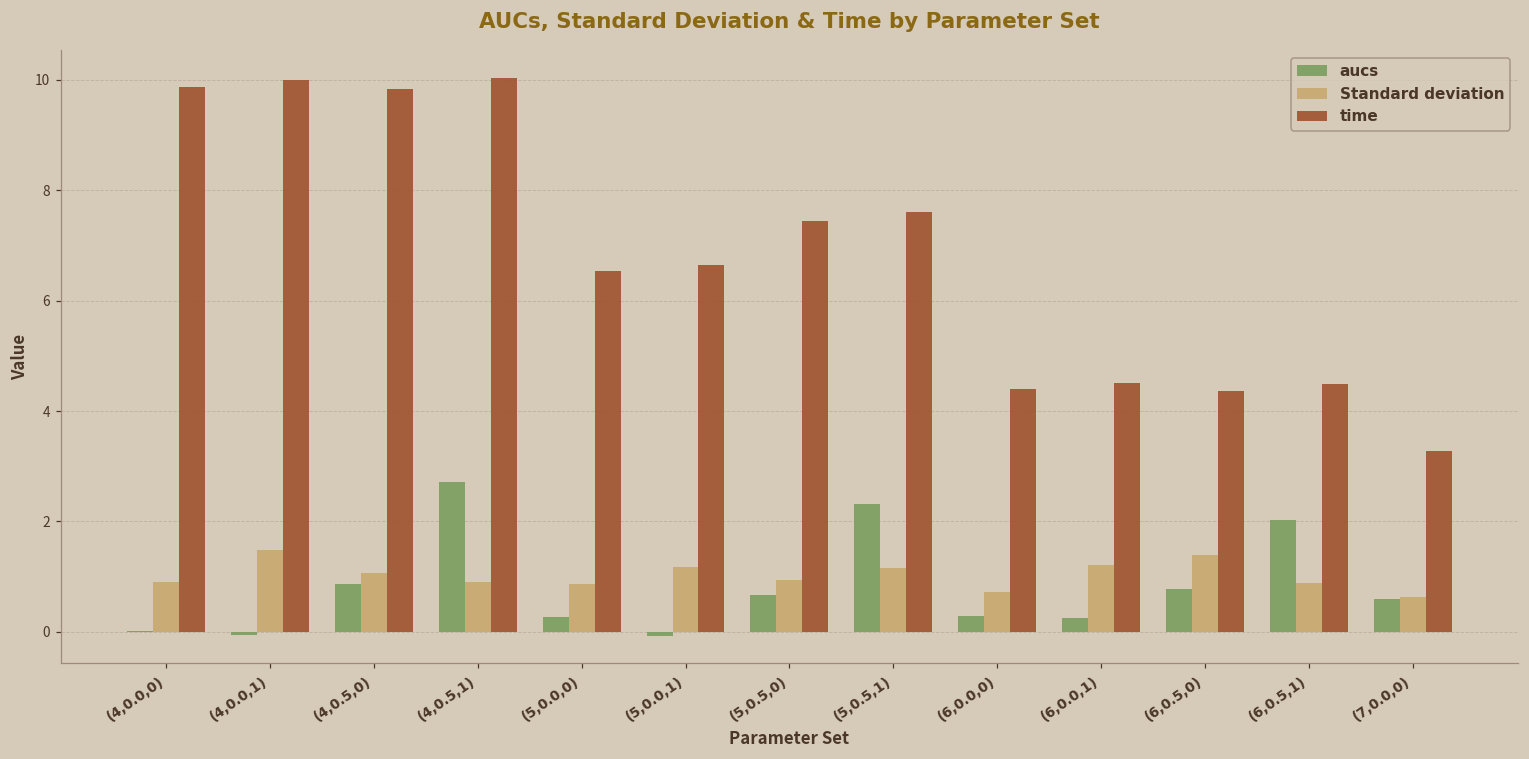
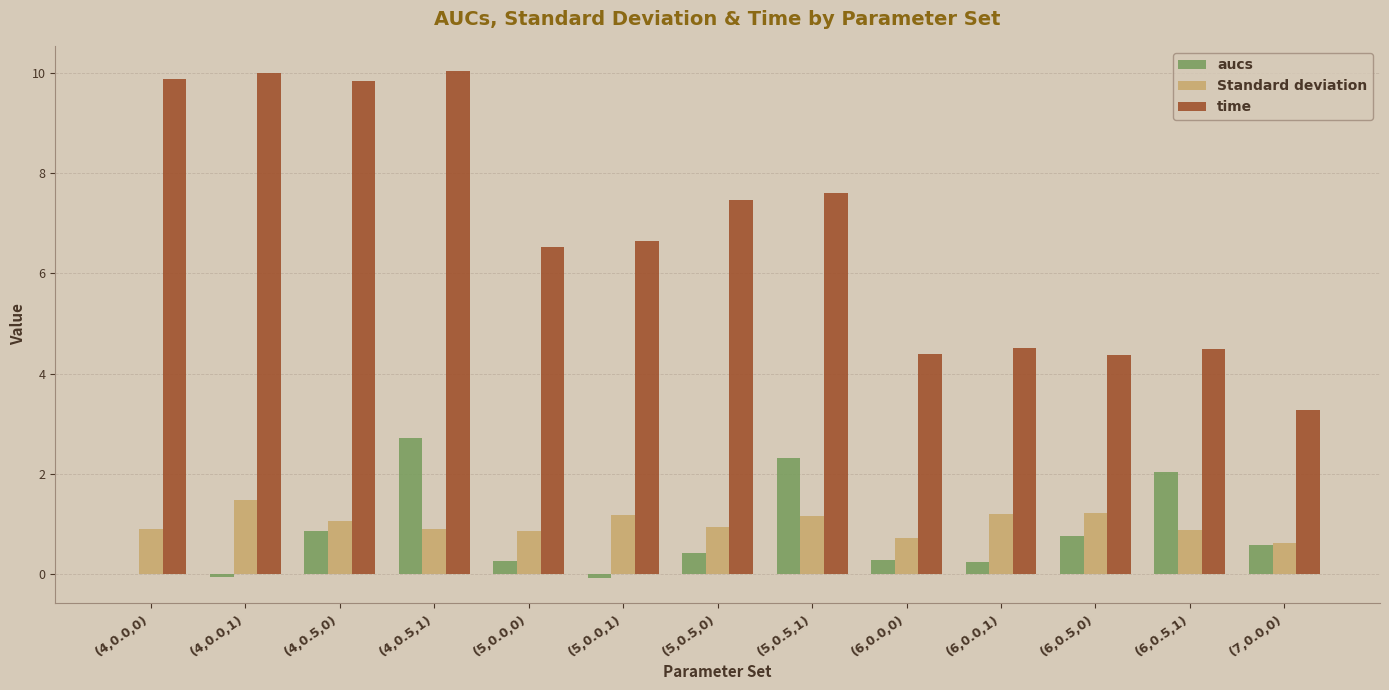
aucs, (5,0.5,0): 0.7 -> 0.4
Standard deviation, (6,0.5,0): 1.4 -> 1.2
